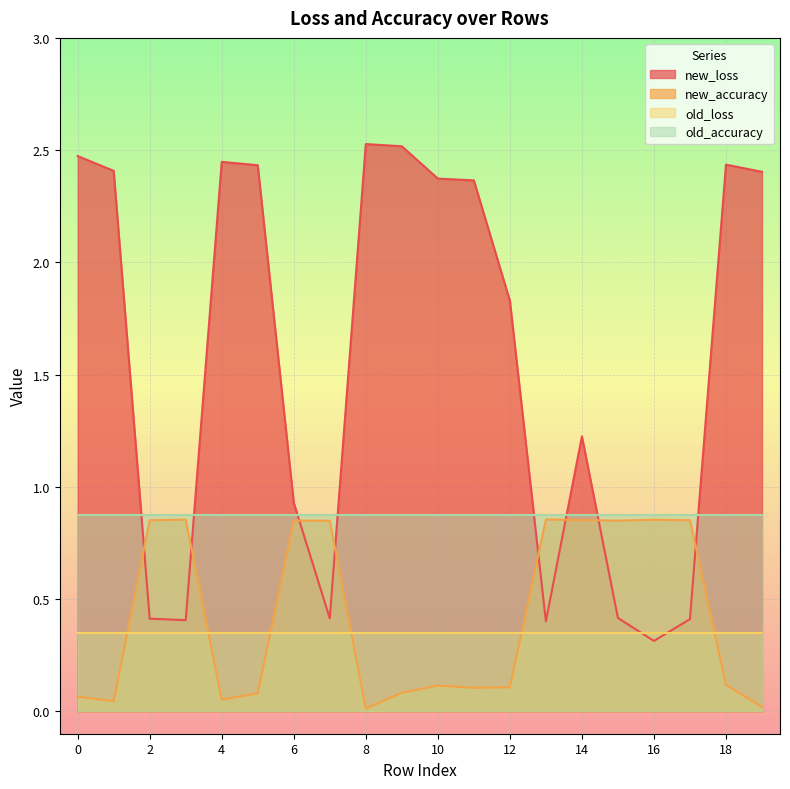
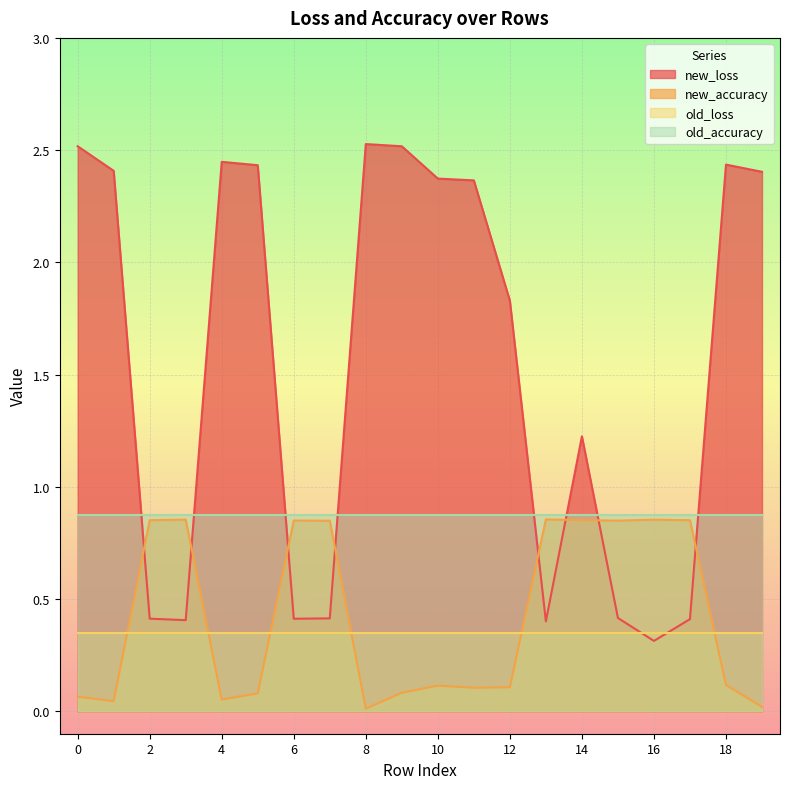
new_loss, 0: 2.47 -> 2.52
new_loss, 6: 0.93 -> 0.41
